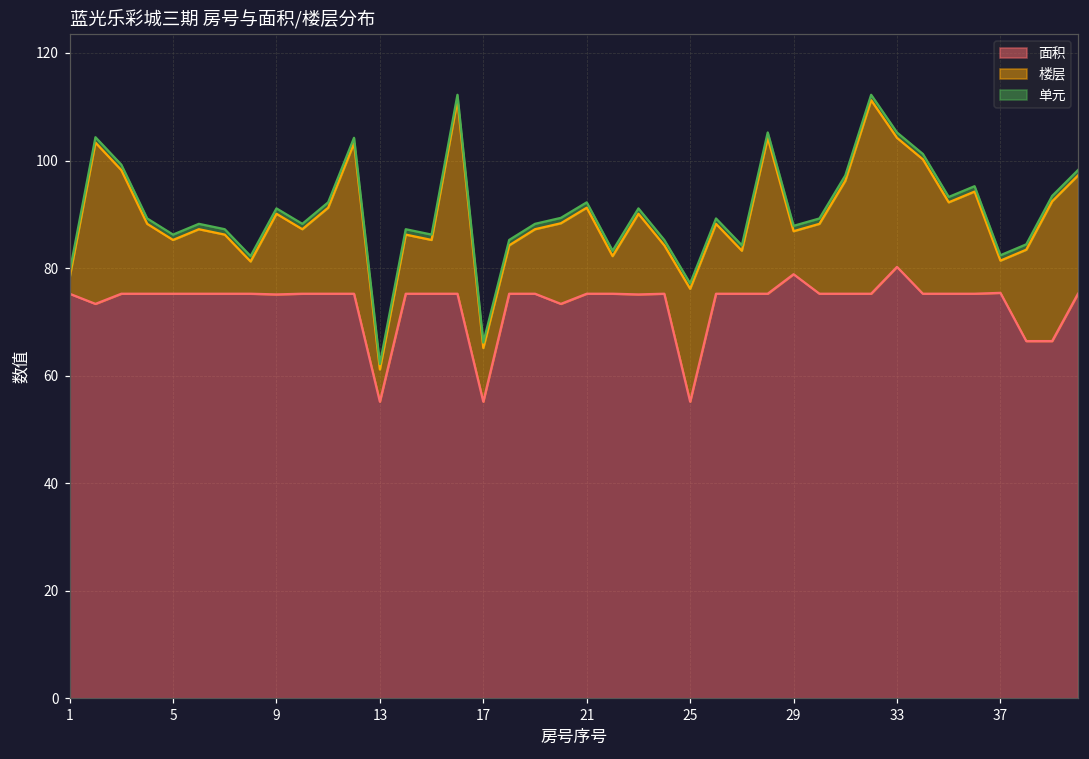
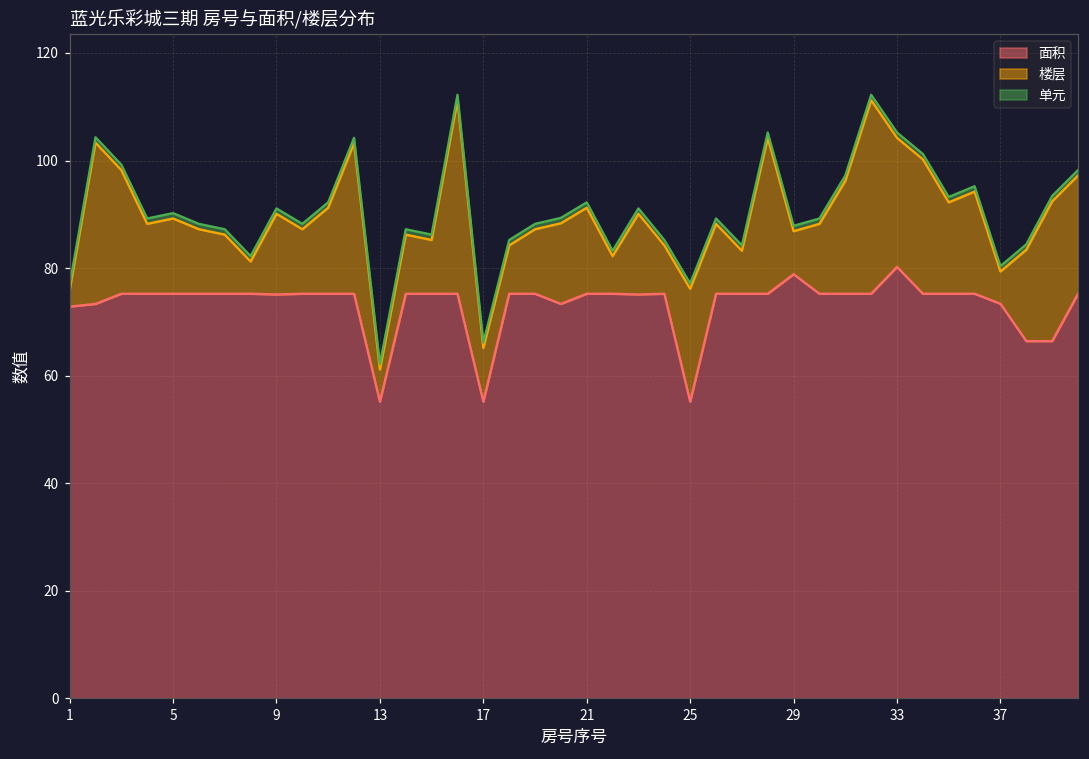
面积, 1: 75 -> 73
楼层, 5: 10 -> 14
面积, 37: 75 -> 73
